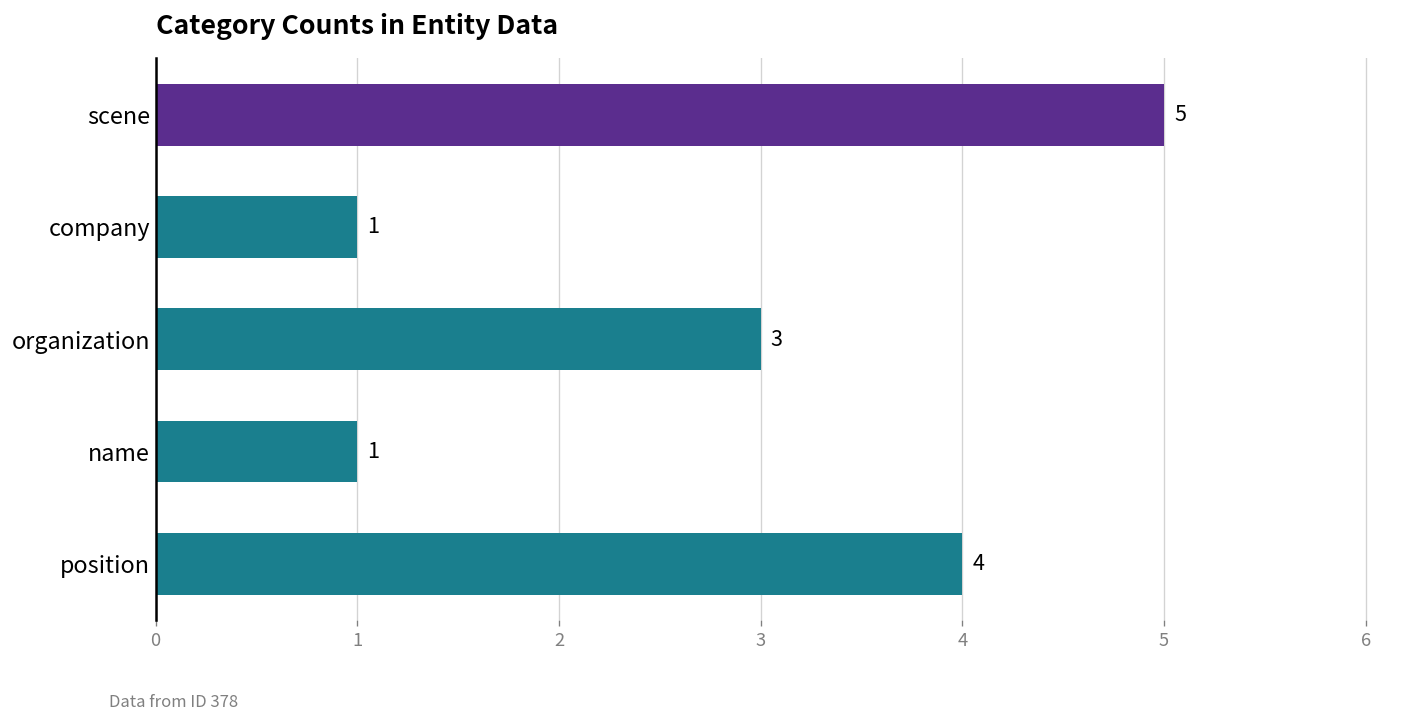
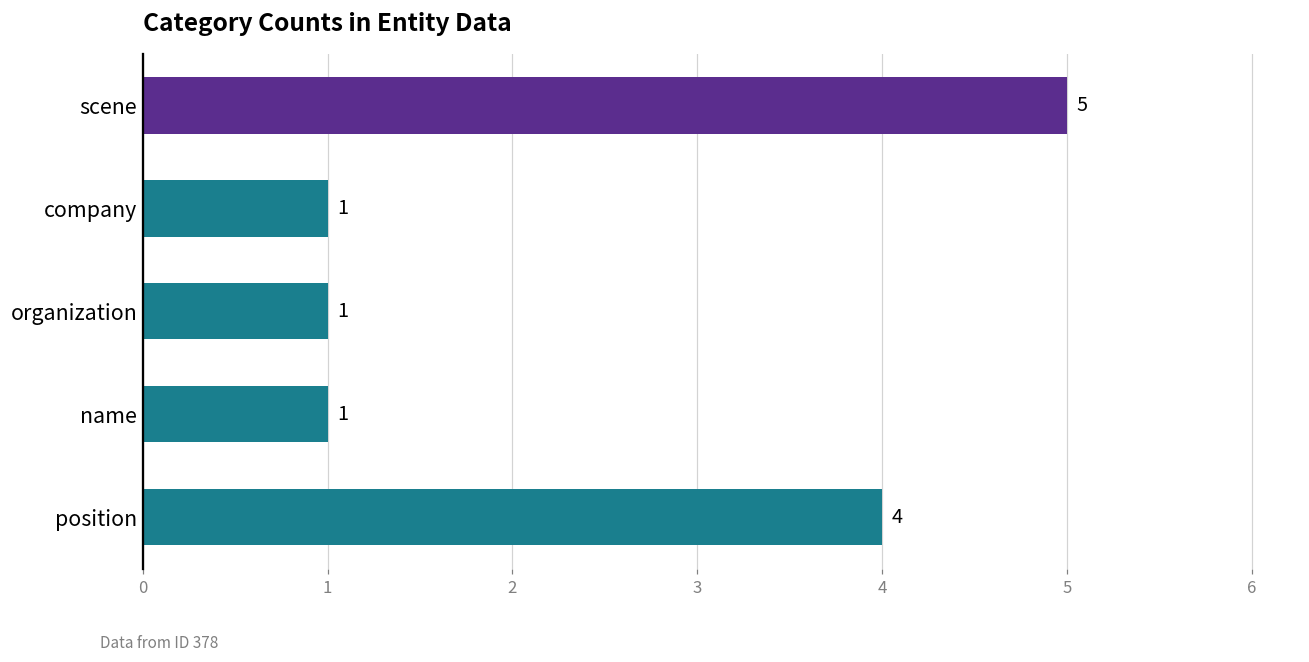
organization: 3 -> 1
